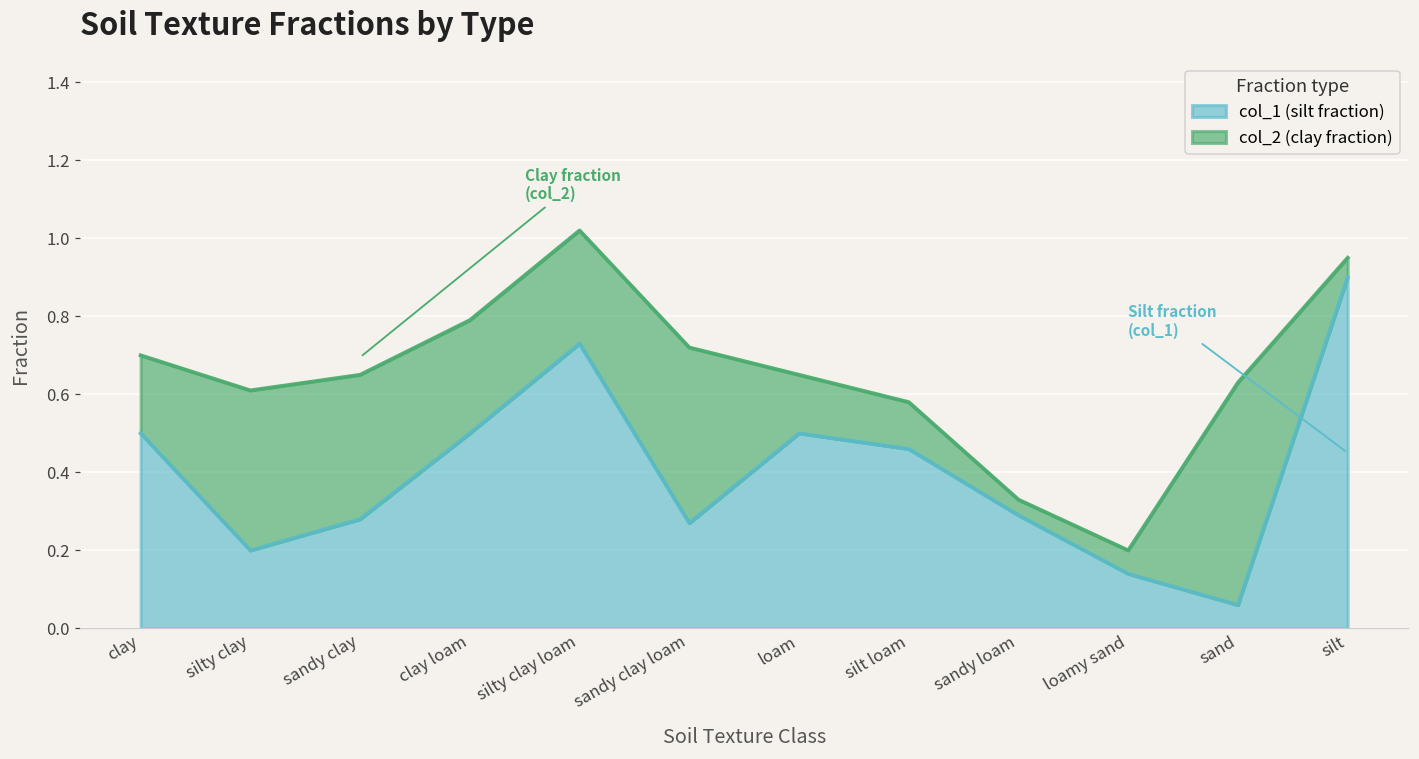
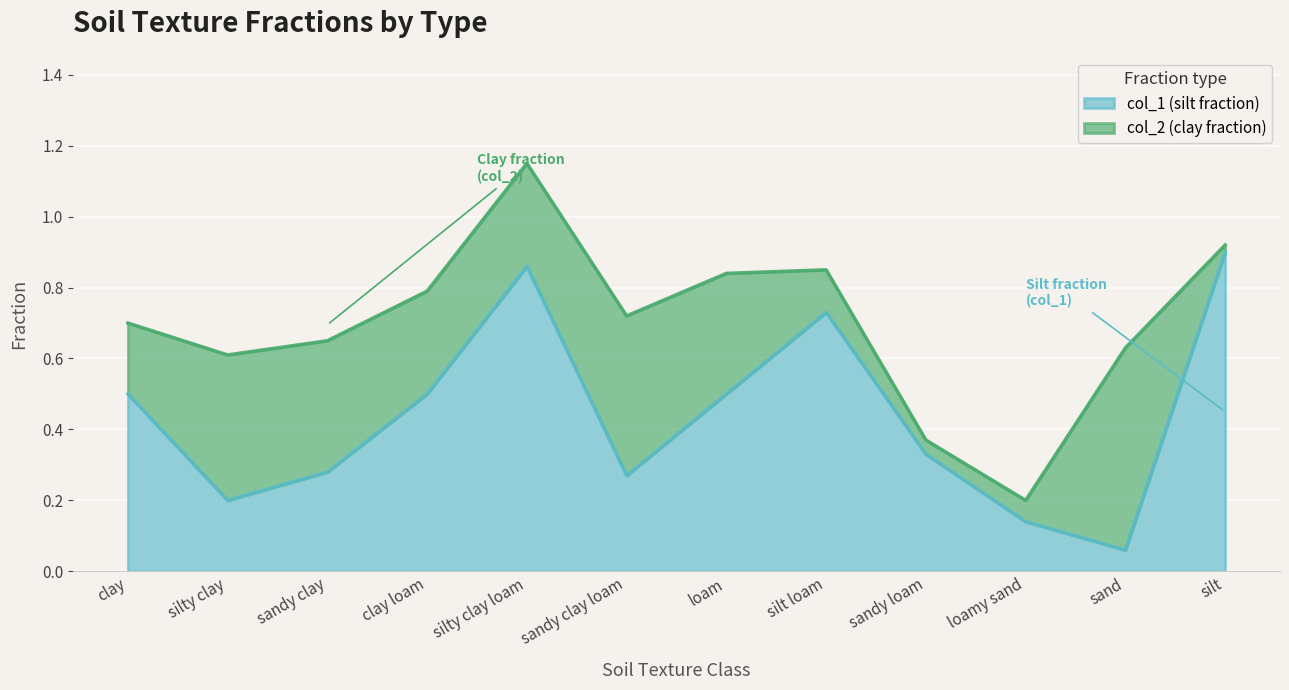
col_1 (silt fraction), silty clay loam: 0.73 -> 0.86
col_2 (clay fraction), loam: 0.15 -> 0.34
col_1 (silt fraction), silt loam: 0.46 -> 0.73
col_1 (silt fraction), sandy loam: 0.29 -> 0.33
col_2 (clay fraction), silt: 0.05 -> 0.02
